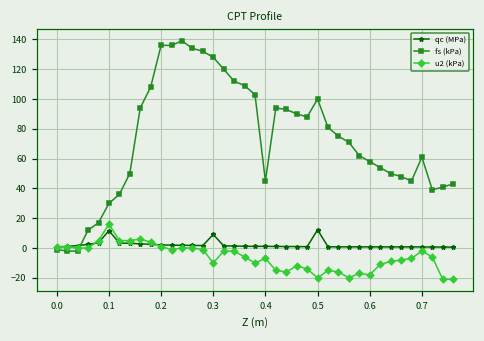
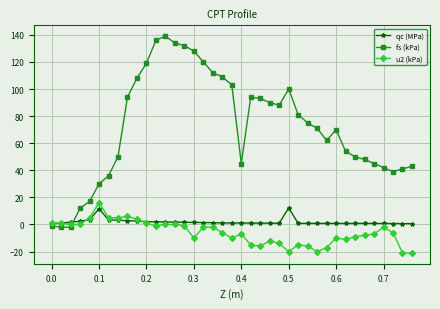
fs (kPa), 0.2: 136 -> 119
qc (MPa), 0.3: 9 -> 1
fs (kPa), 0.6: 58 -> 70
u2 (kPa), 0.6: -18 -> -10
fs (kPa), 0.7: 61 -> 42
